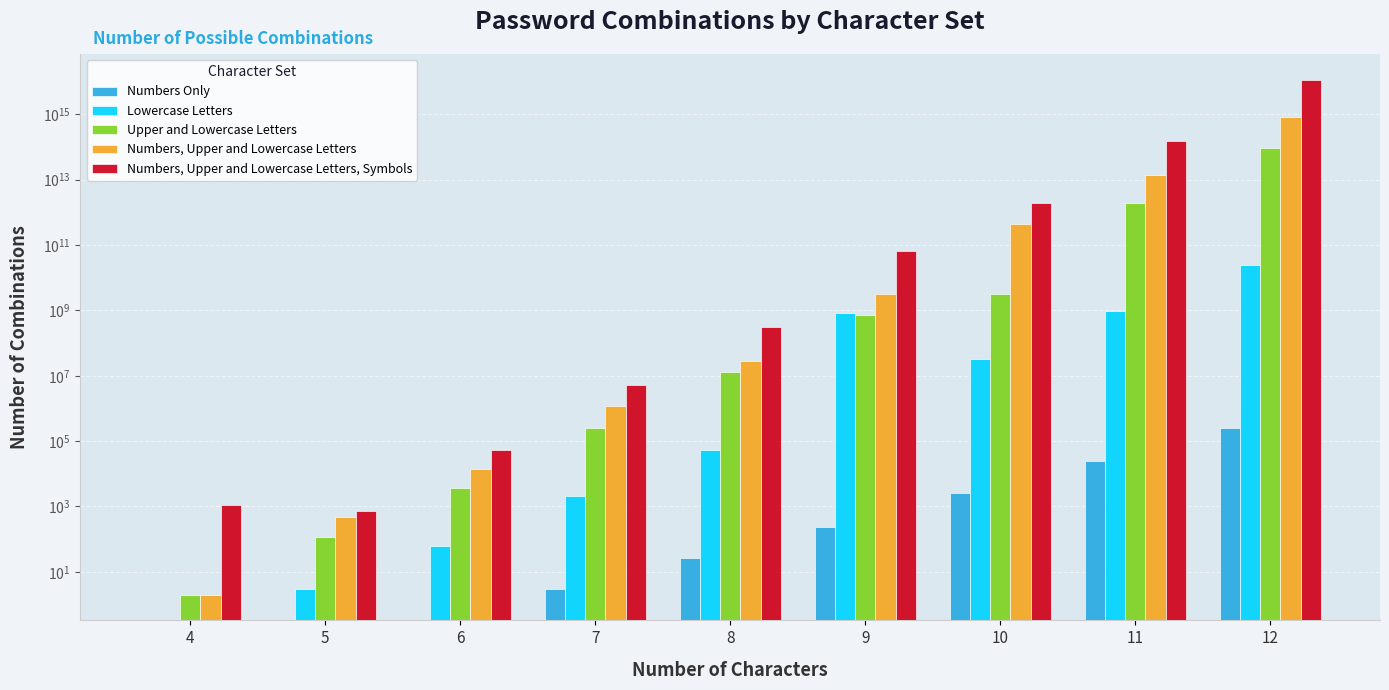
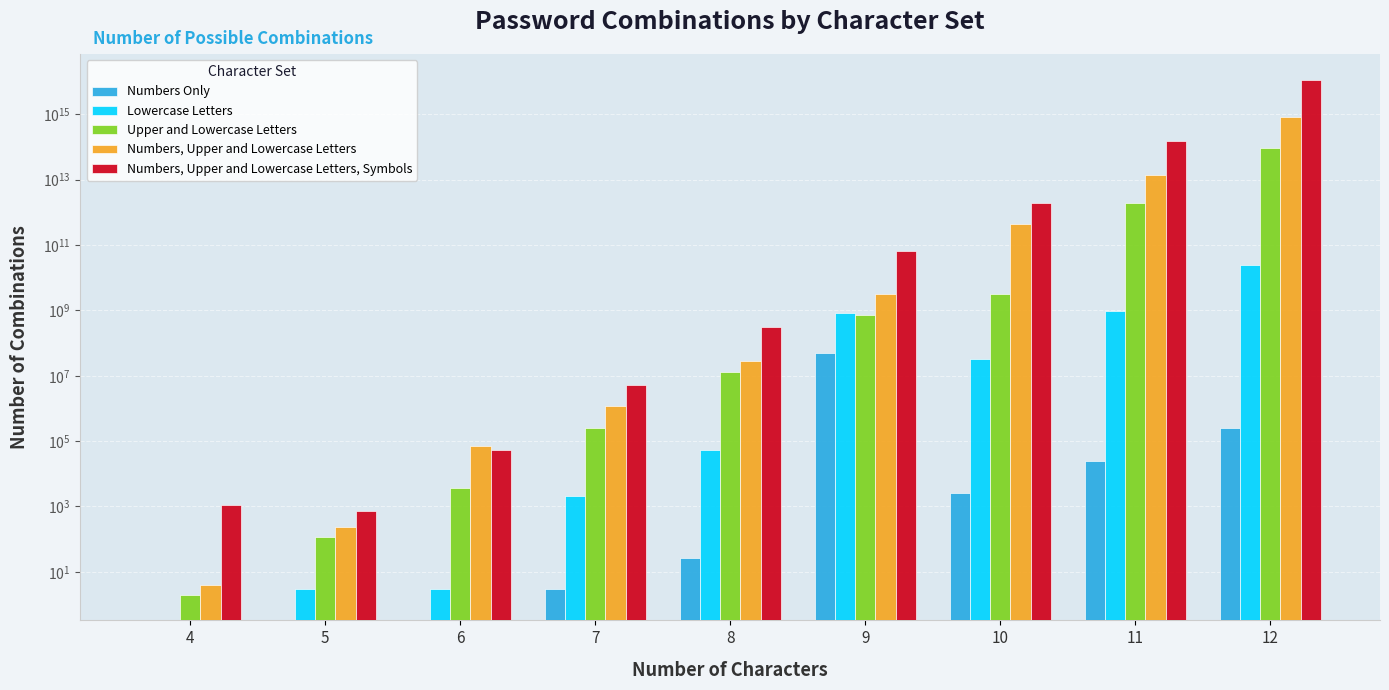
Numbers, Upper and Lowercase Letters, 4: 2 -> 4
Numbers, Upper and Lowercase Letters, 5: 500 -> 200
Lowercase Letters, 6: 60 -> 3
Numbers, Upper and Lowercase Letters, 6: 10000 -> 70000
Numbers Only, 9: 200 -> 50000000
